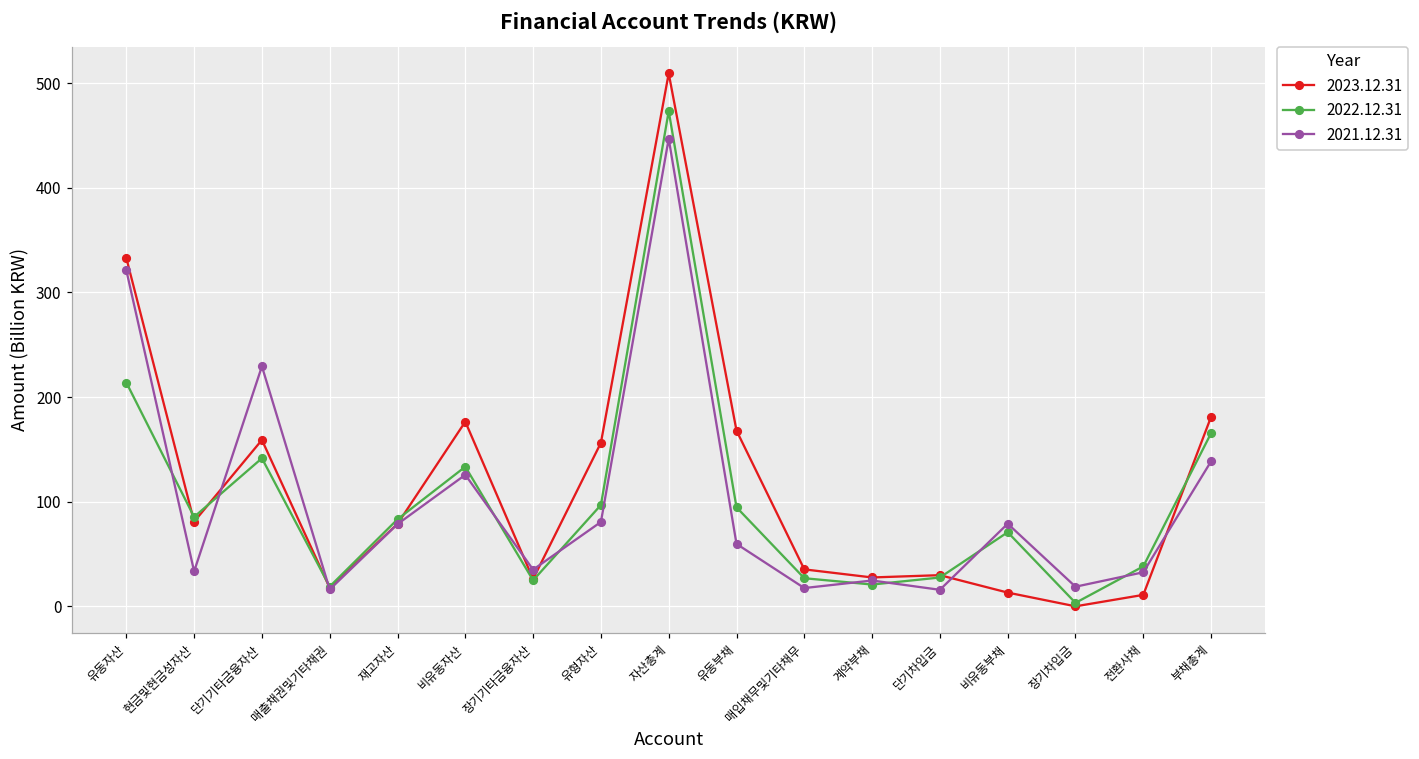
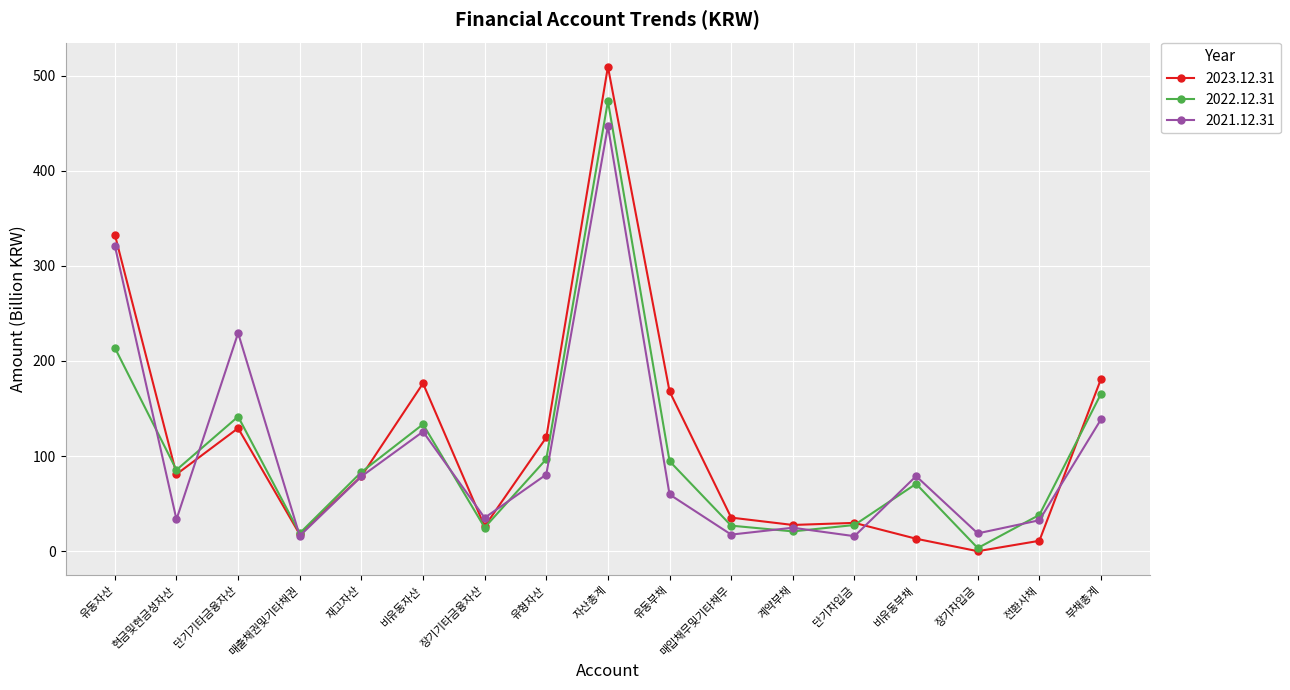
2023.12.31, 단기기타금융자산: 160 -> 130
2023.12.31, 유형자산: 160 -> 120
